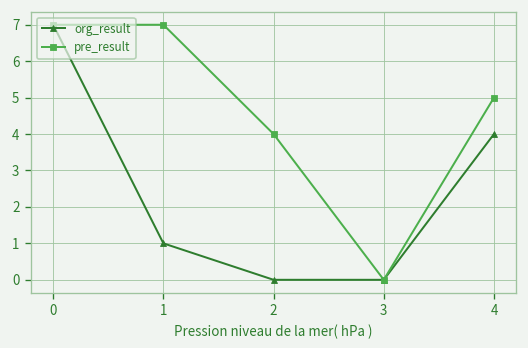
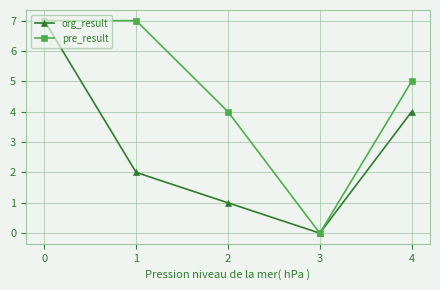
org_result, 1: 1 -> 2
org_result, 2: 0 -> 1
